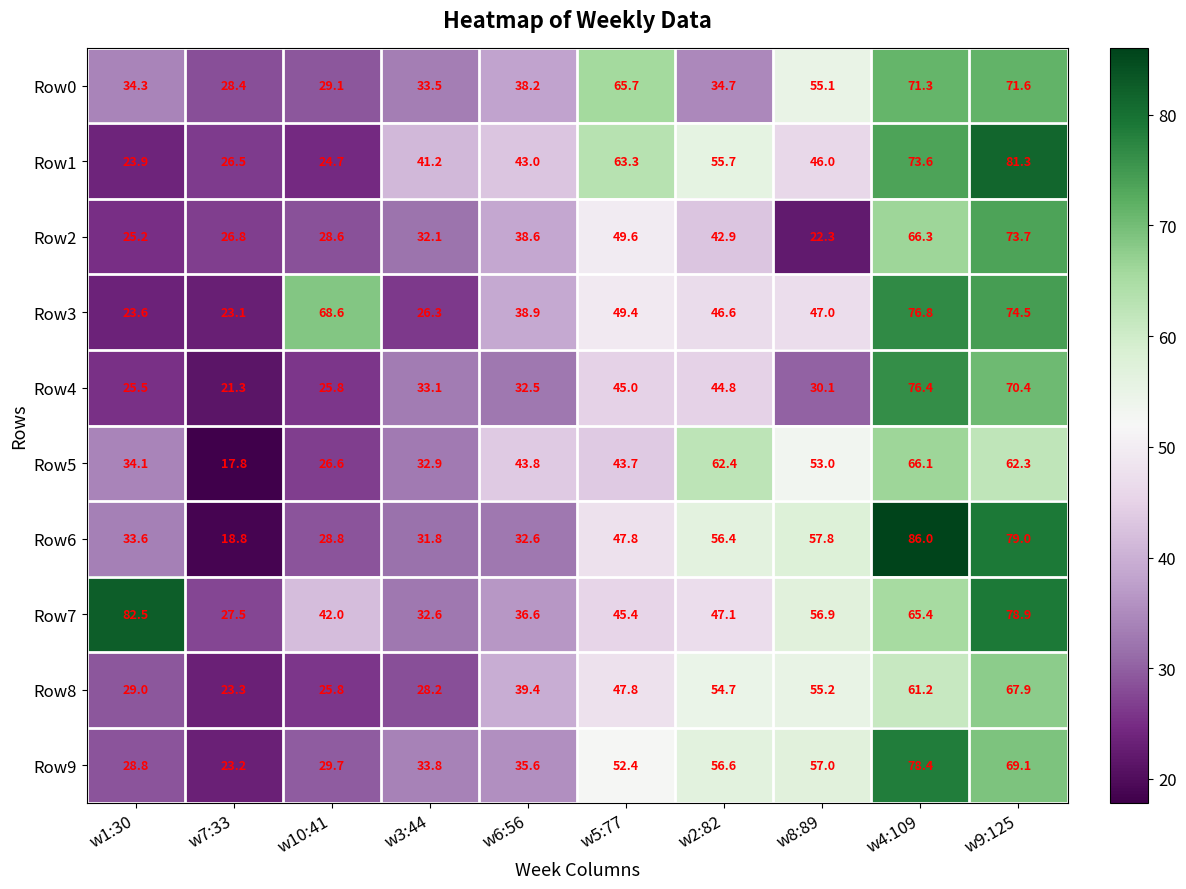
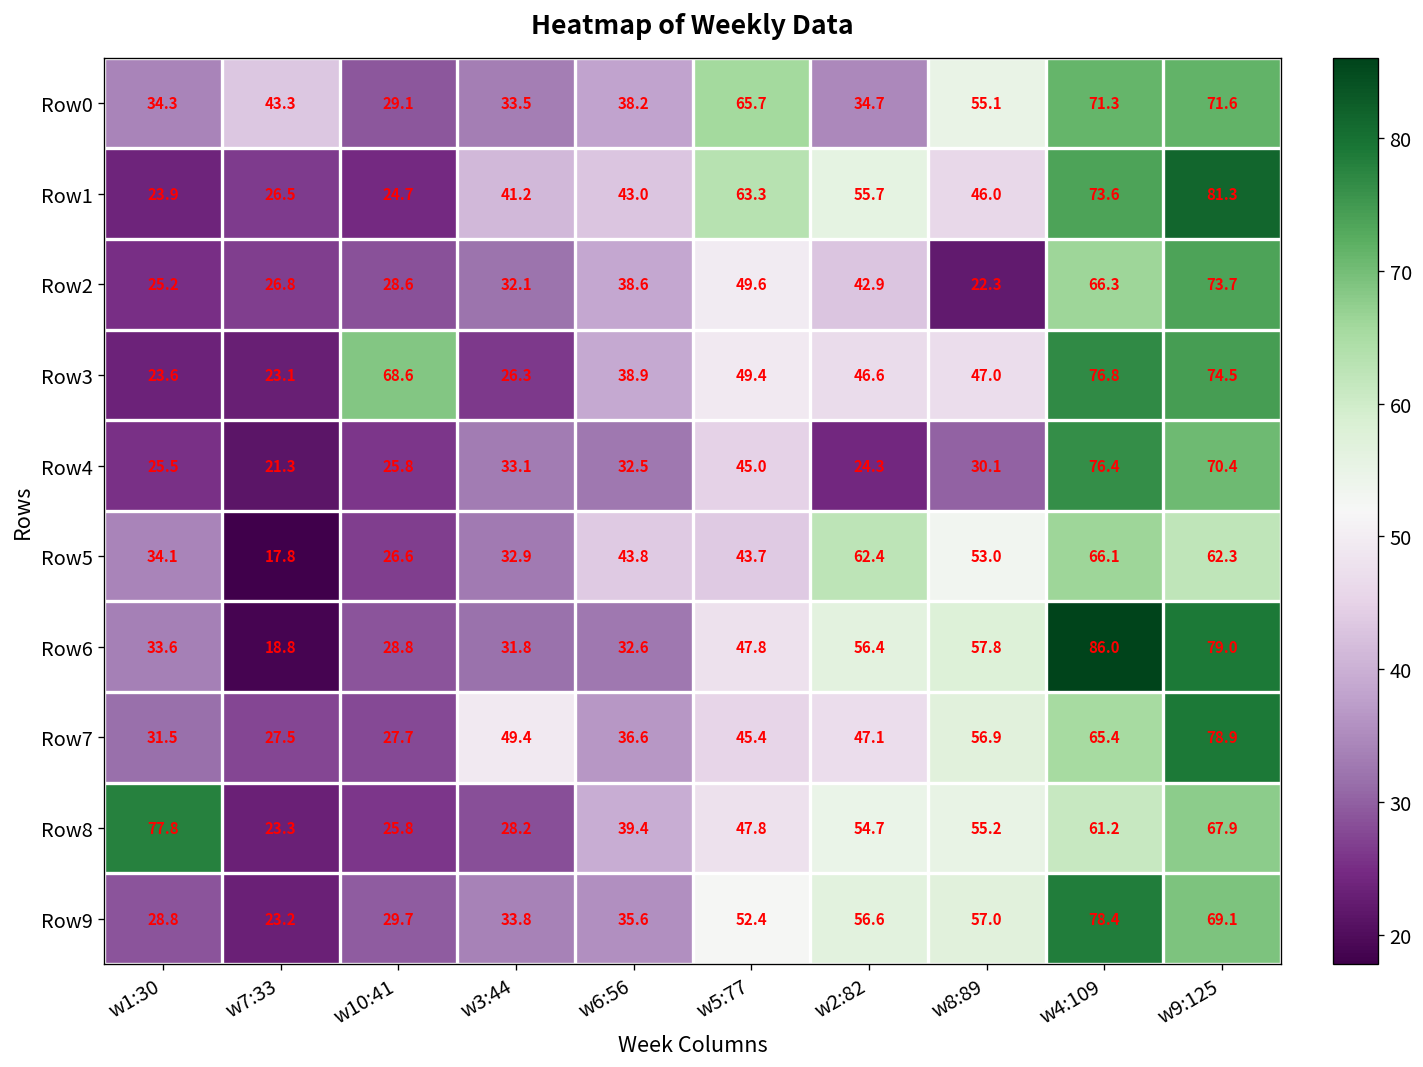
Row0, w7:33: 28.4 -> 43.3
Row4, w2:82: 44.8 -> 24.3
Row7, w1:30: 82.5 -> 31.5
Row7, w10:41: 42.0 -> 27.7
Row7, w3:44: 32.6 -> 49.4
Row8, w1:30: 29.0 -> 77.8
